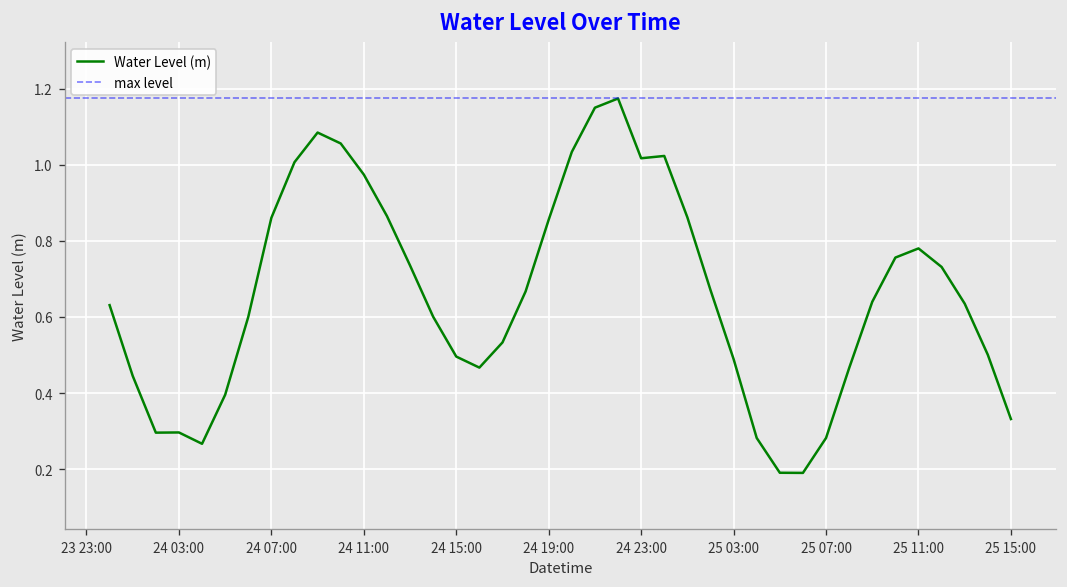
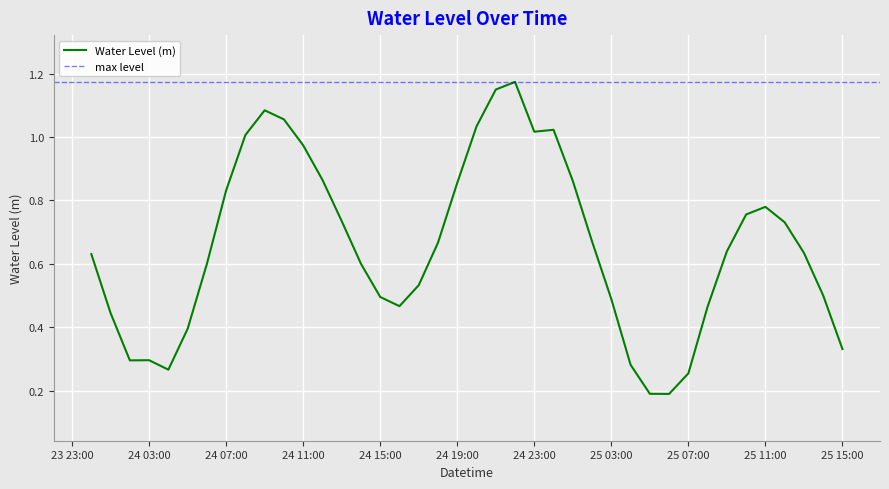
24 07:00: 0.86 -> 0.83
25 07:00: 0.28 -> 0.25
